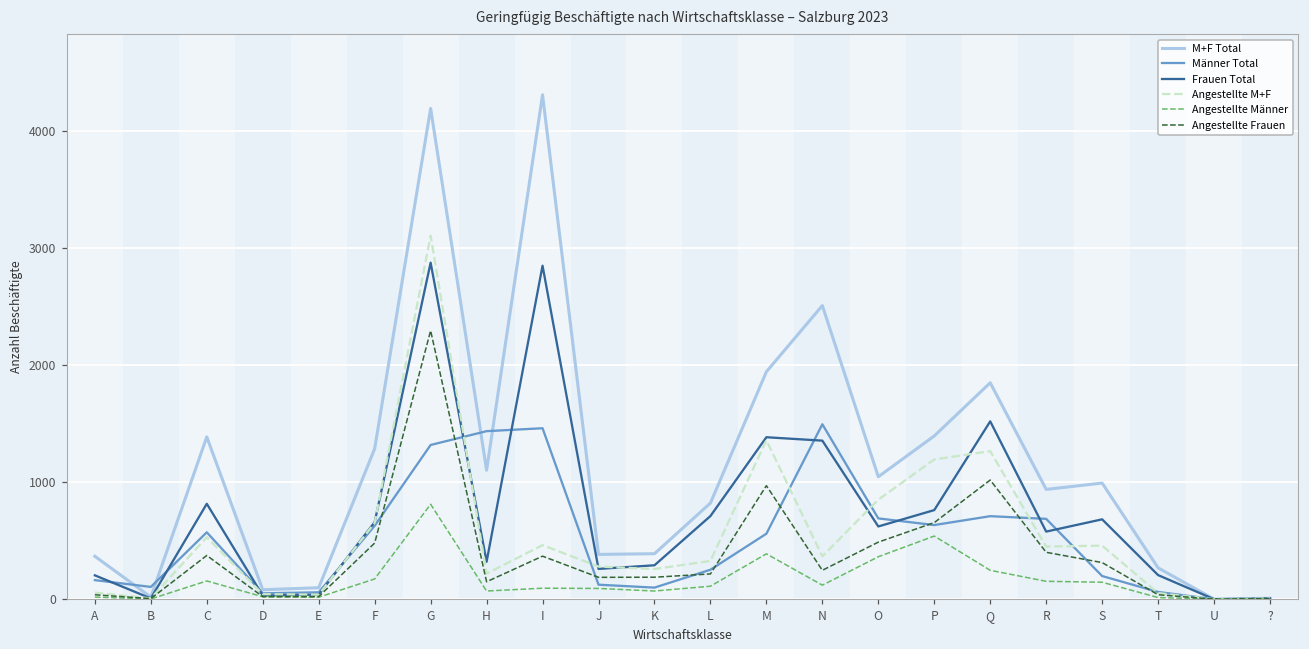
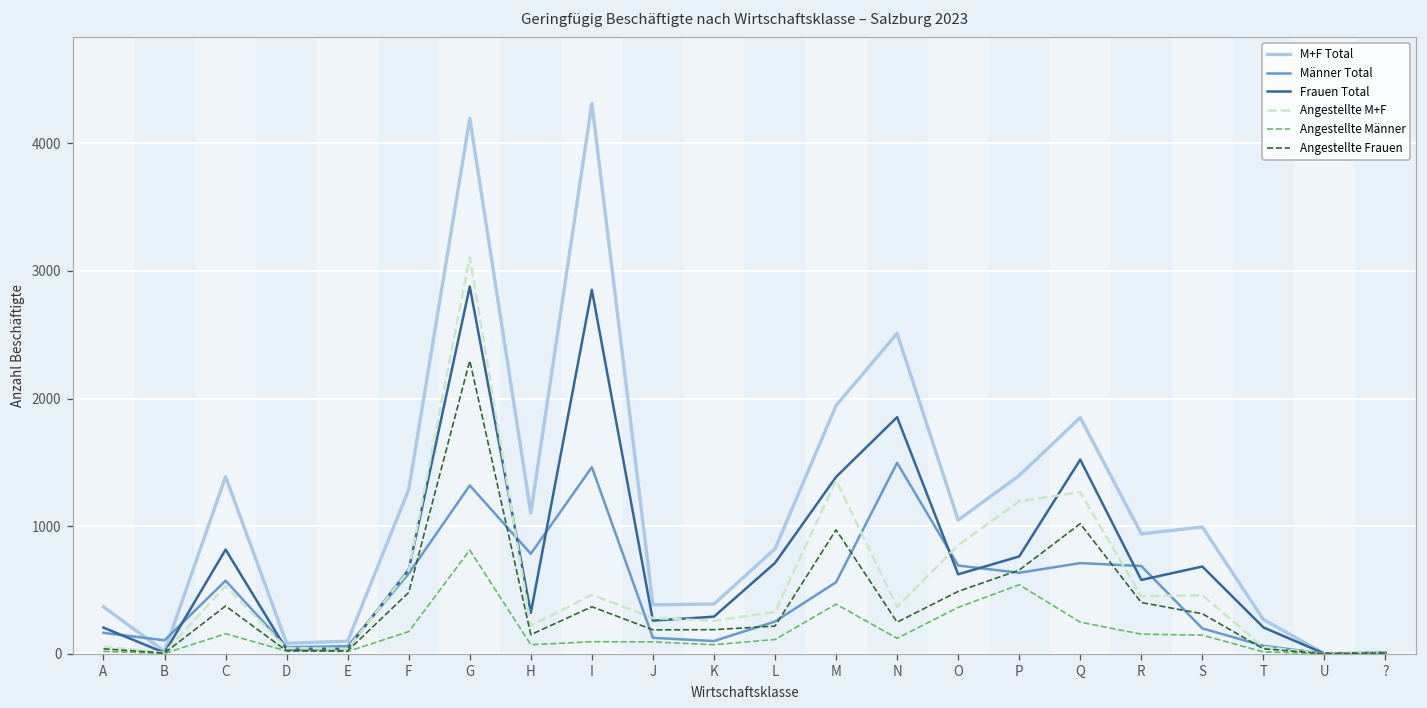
Männer Total, H: 1440 -> 780
Frauen Total, N: 1360 -> 1850
